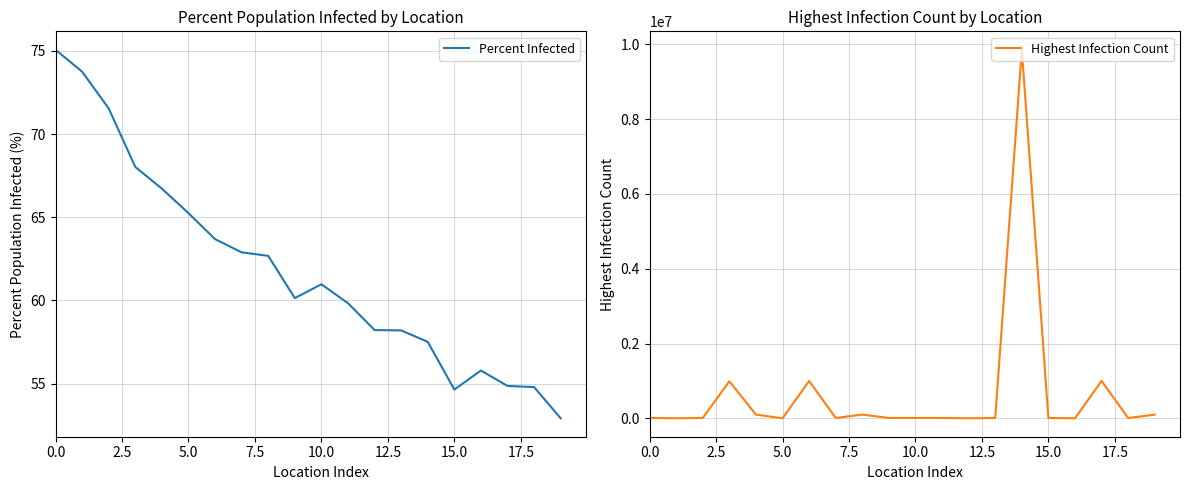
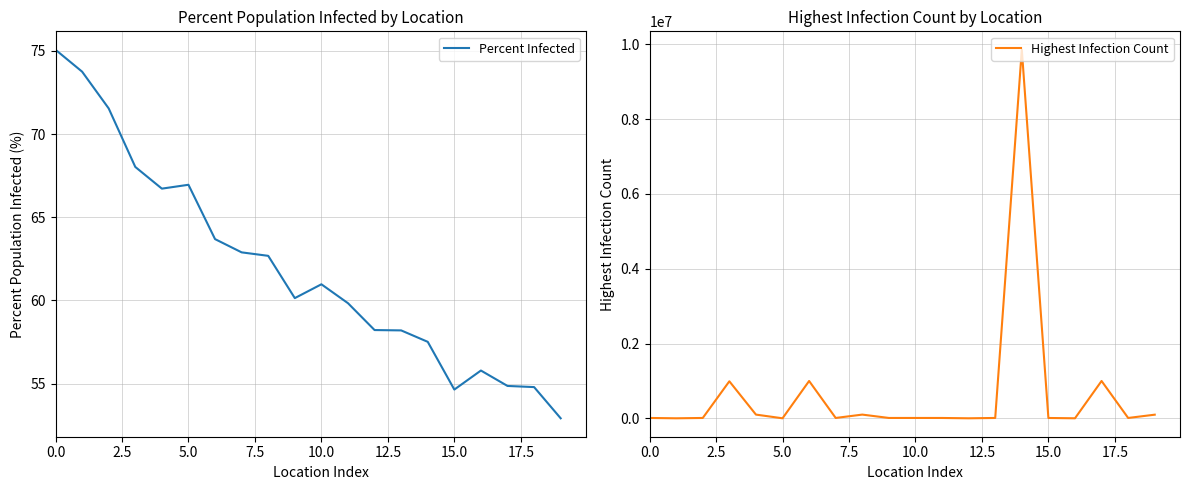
Percent Population Infected by Location, 5.0: 65.2 -> 67.0
